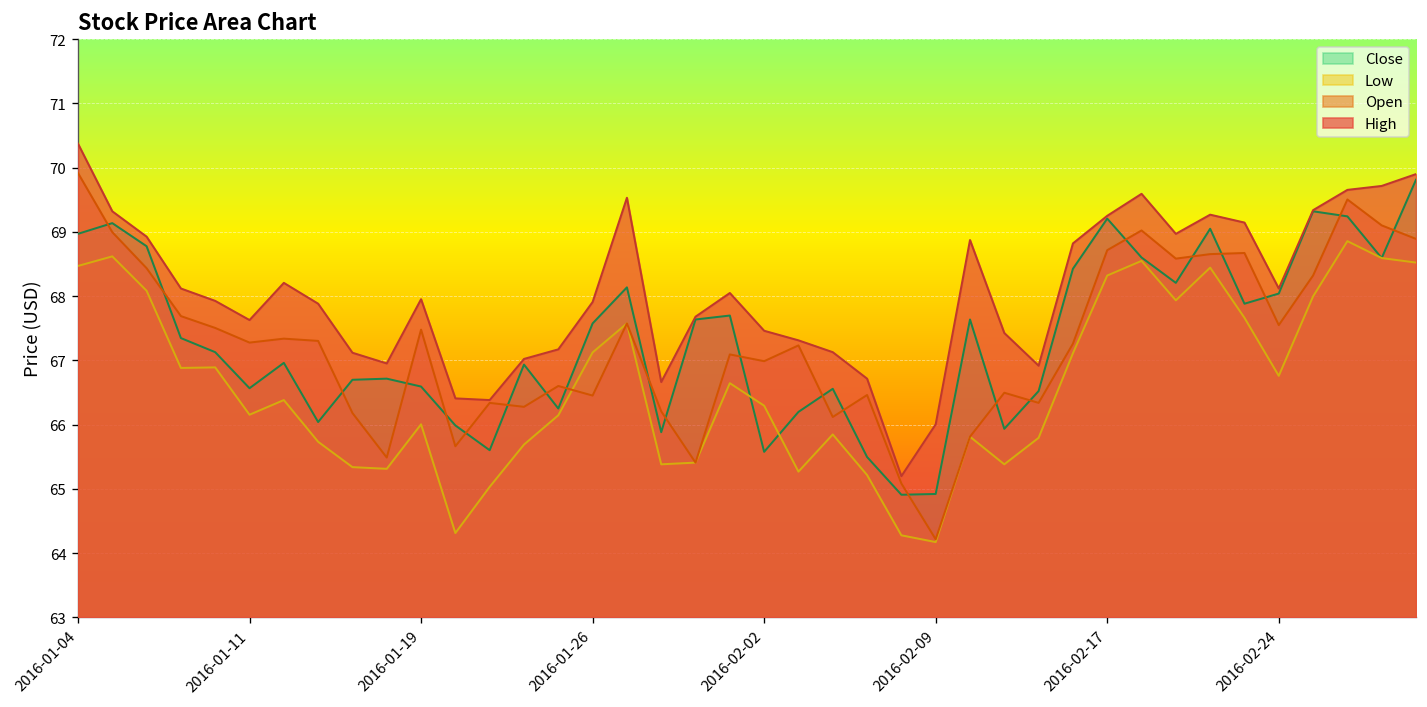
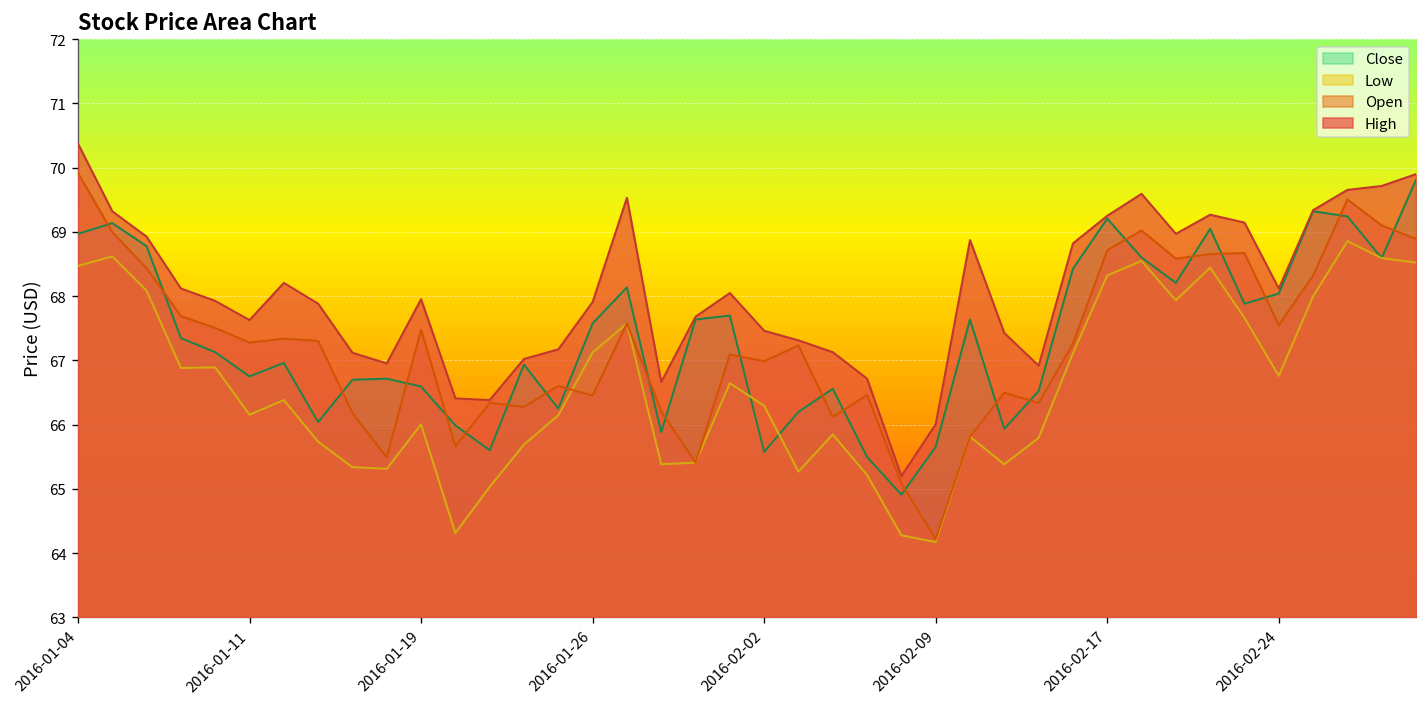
Close, 2016-01-11: 66.6 -> 66.7
Close, 2016-02-09: 64.9 -> 65.7
